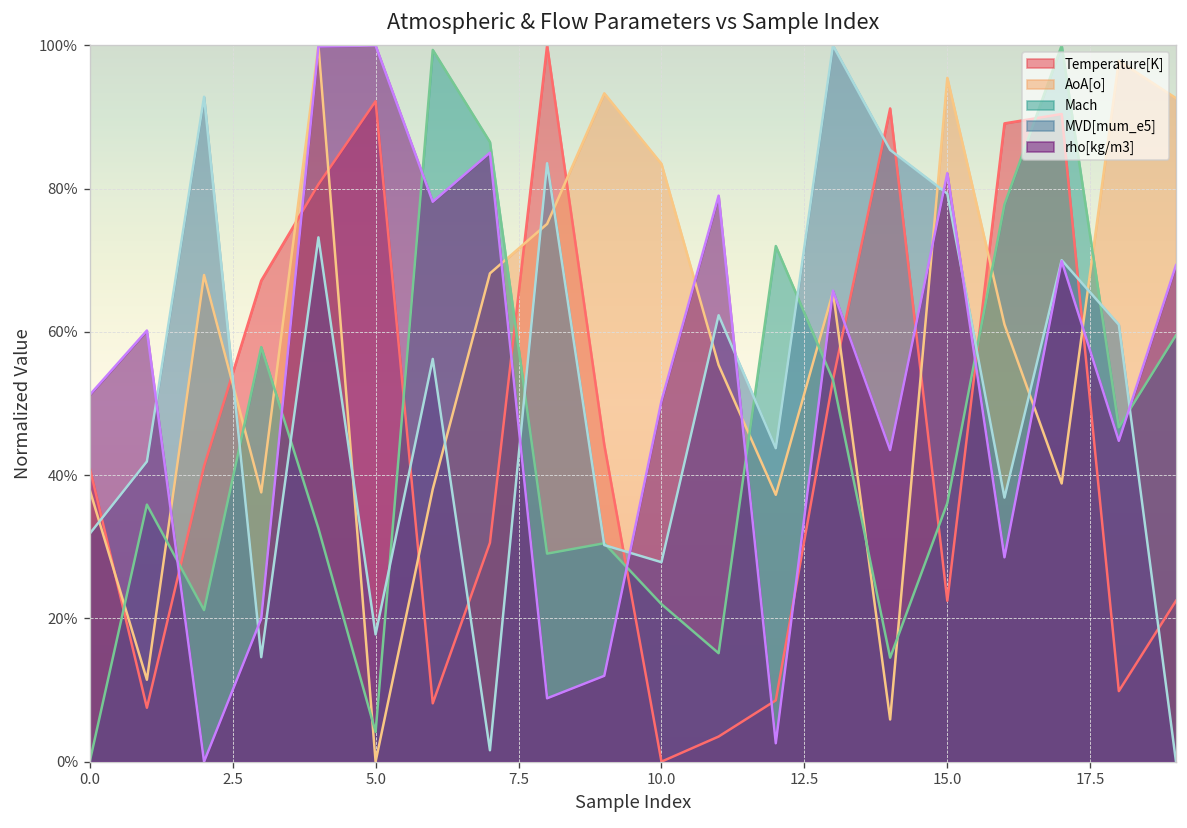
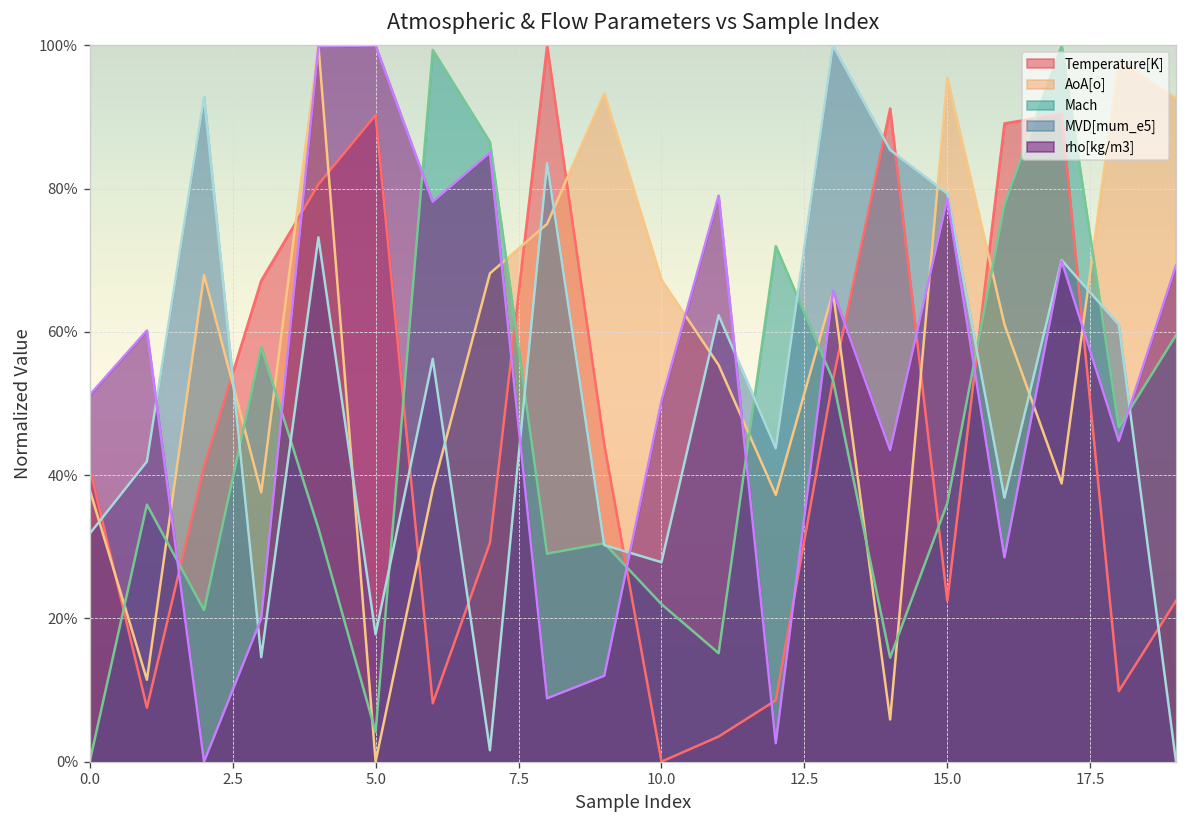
Temperature[K], 5.0: 92% -> 90%
AoA[o], 10.0: 83% -> 67%
rho[kg/m3], 15.0: 82% -> 79%
